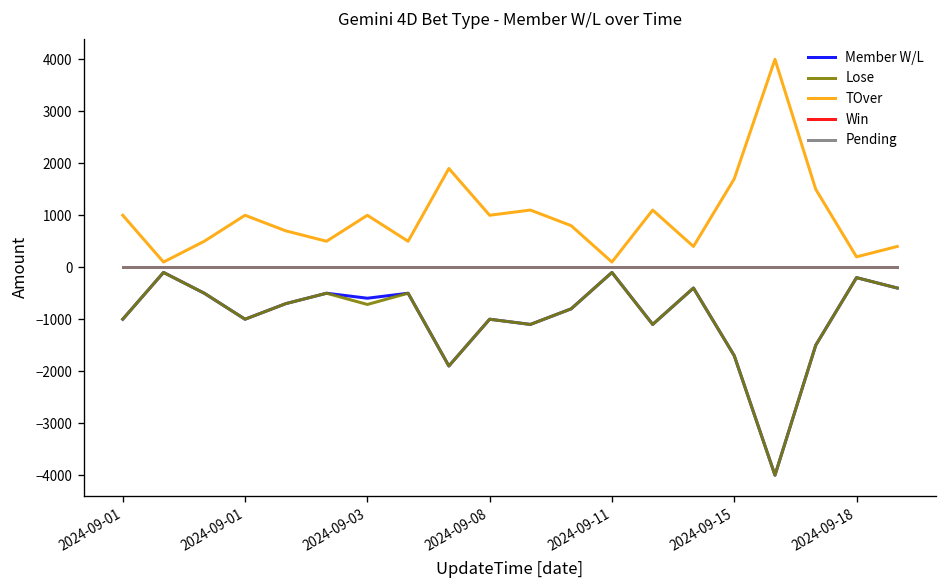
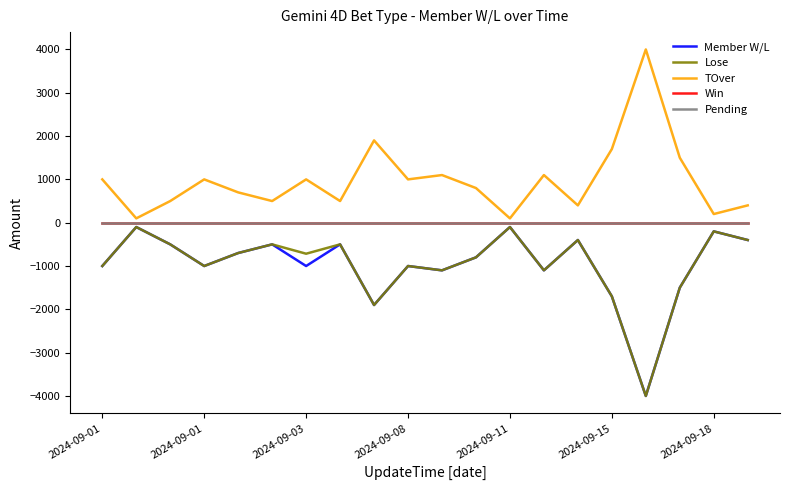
Member W/L, 2024-09-03: -600 -> -1000
